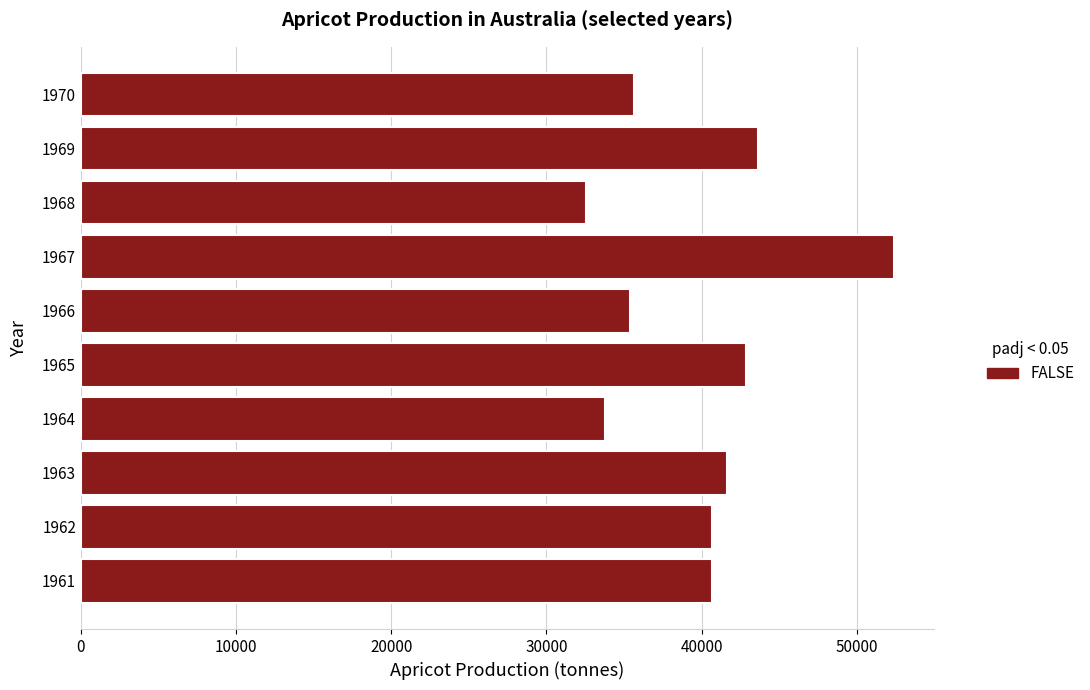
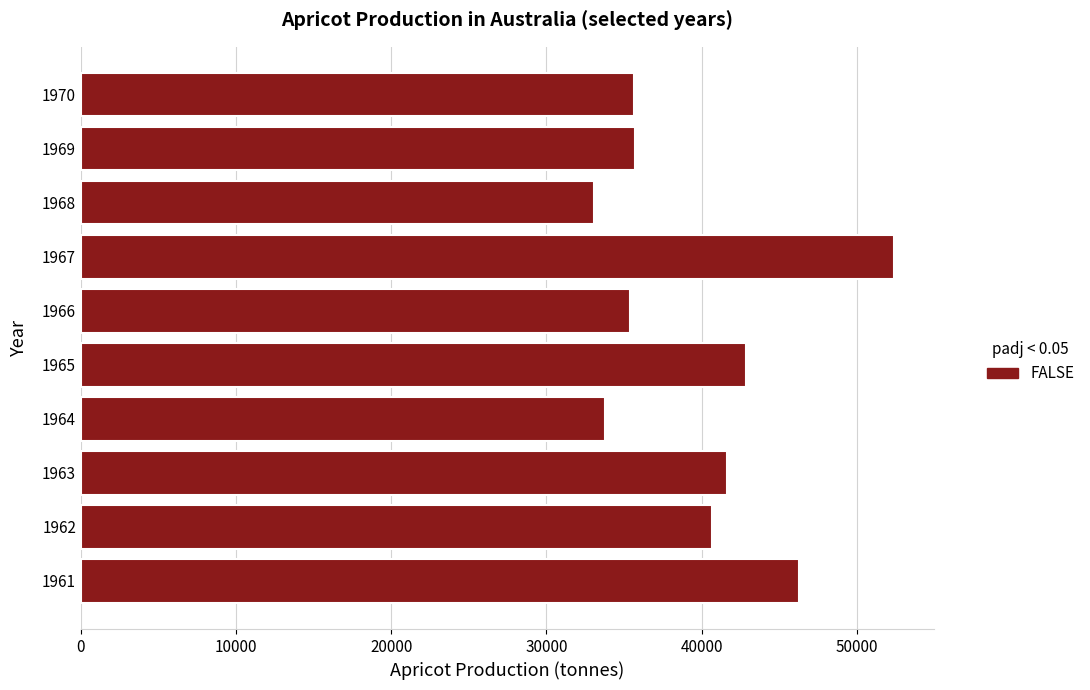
1969: 43600 -> 35700
1968: 32500 -> 33100
1961: 40700 -> 46300
